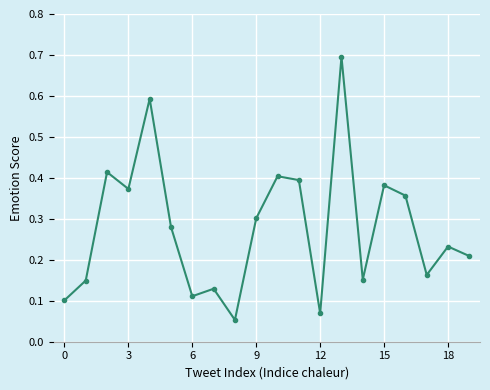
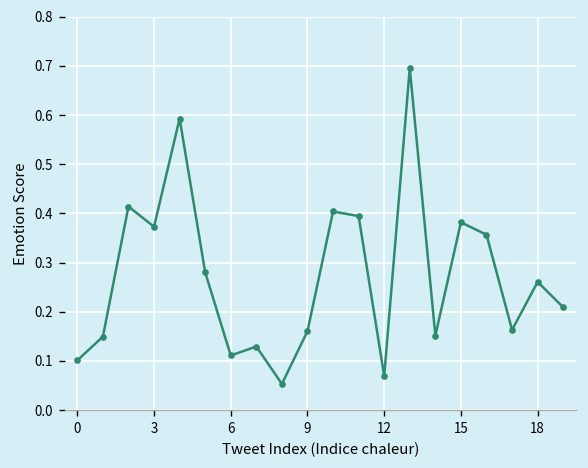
9: 0.30 -> 0.16
18: 0.23 -> 0.26
